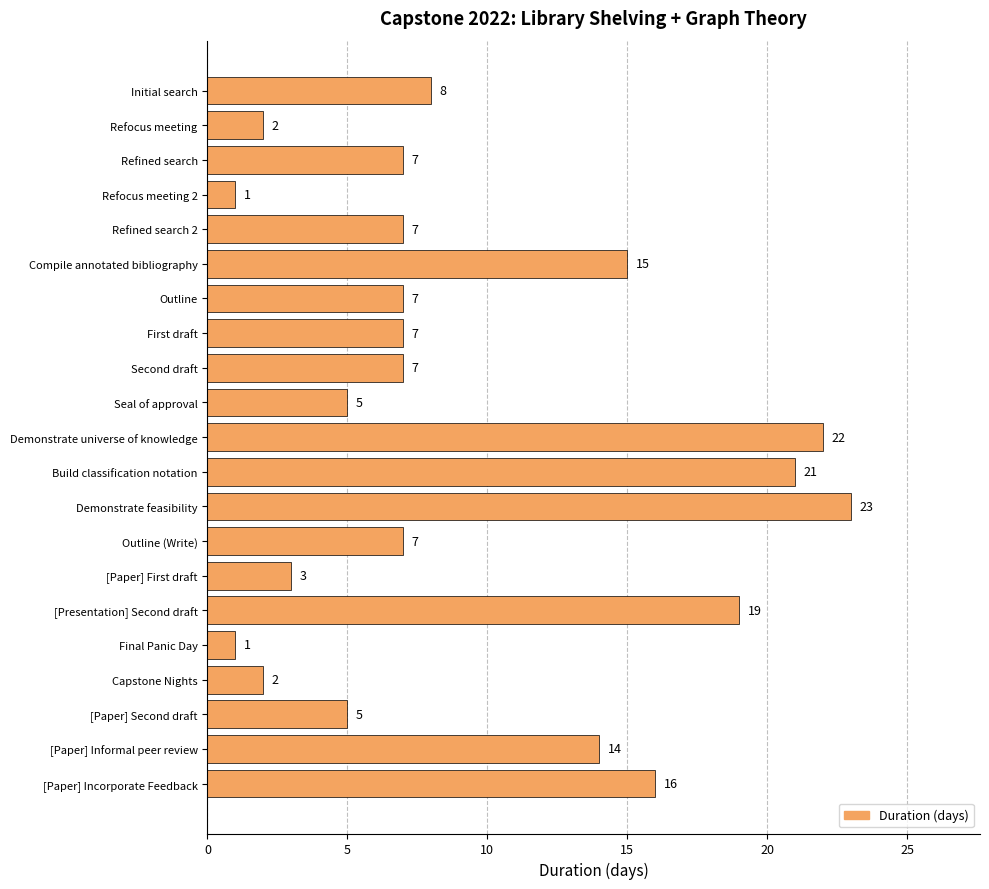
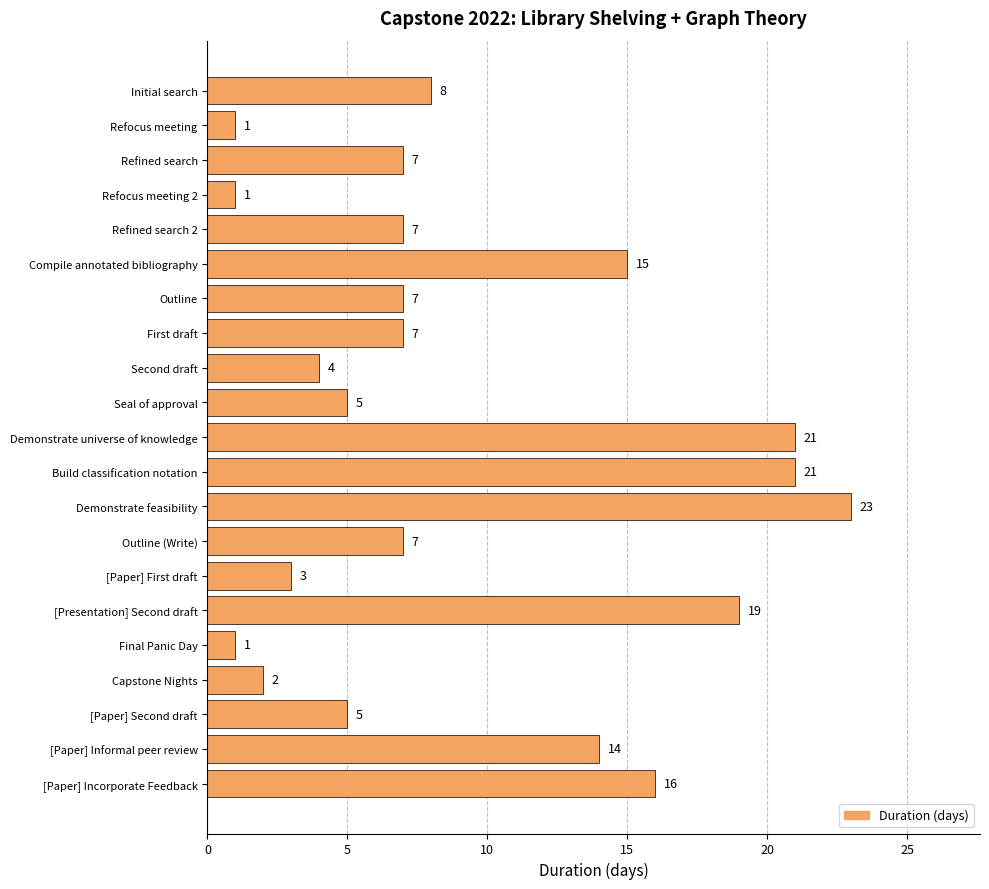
Refocus meeting: 2 -> 1
Second draft: 7 -> 4
Demonstrate universe of knowledge: 22 -> 21
